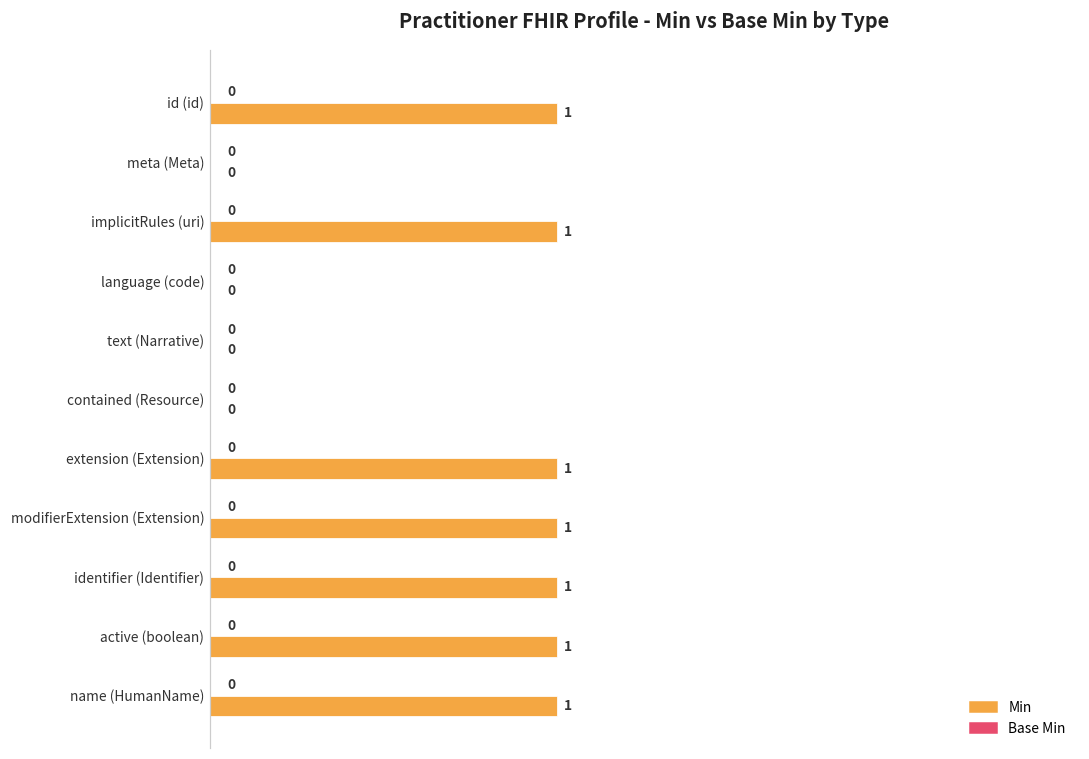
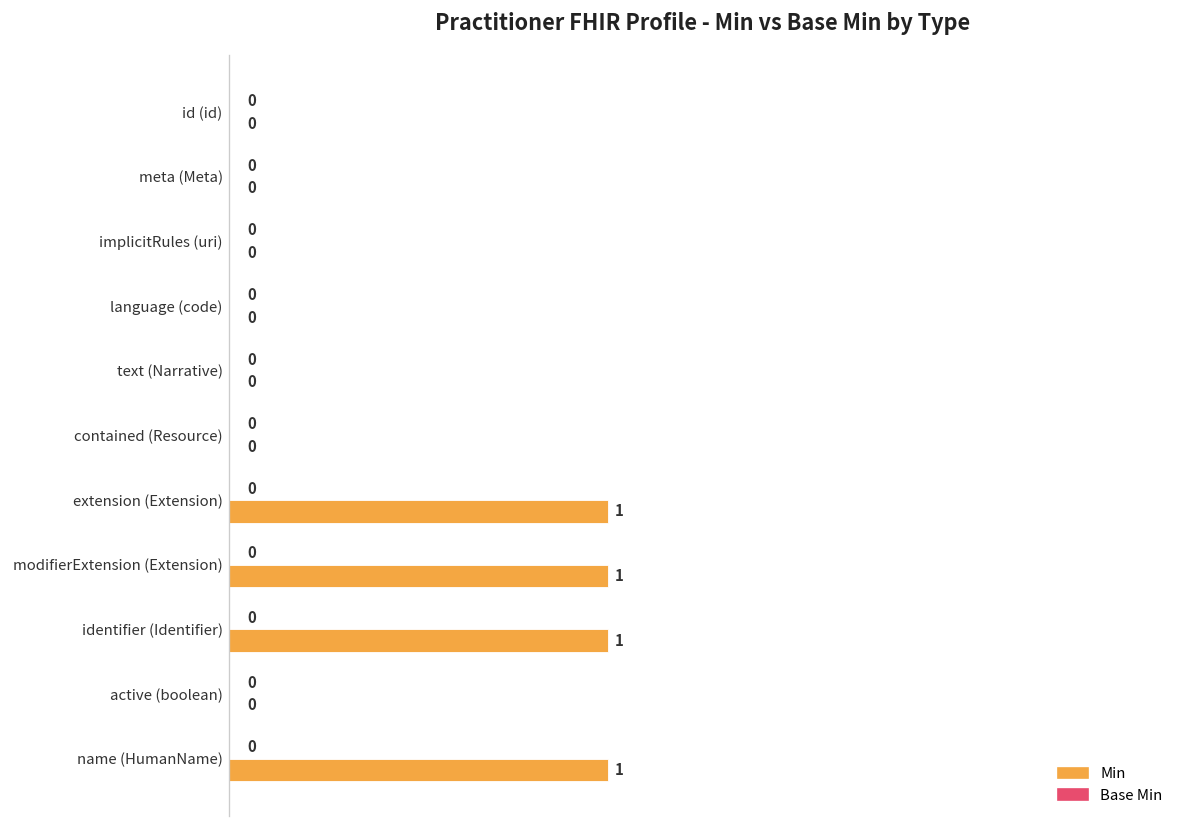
Min, id (id): 1 -> 0
Min, implicitRules (uri): 1 -> 0
Min, active (boolean): 1 -> 0
